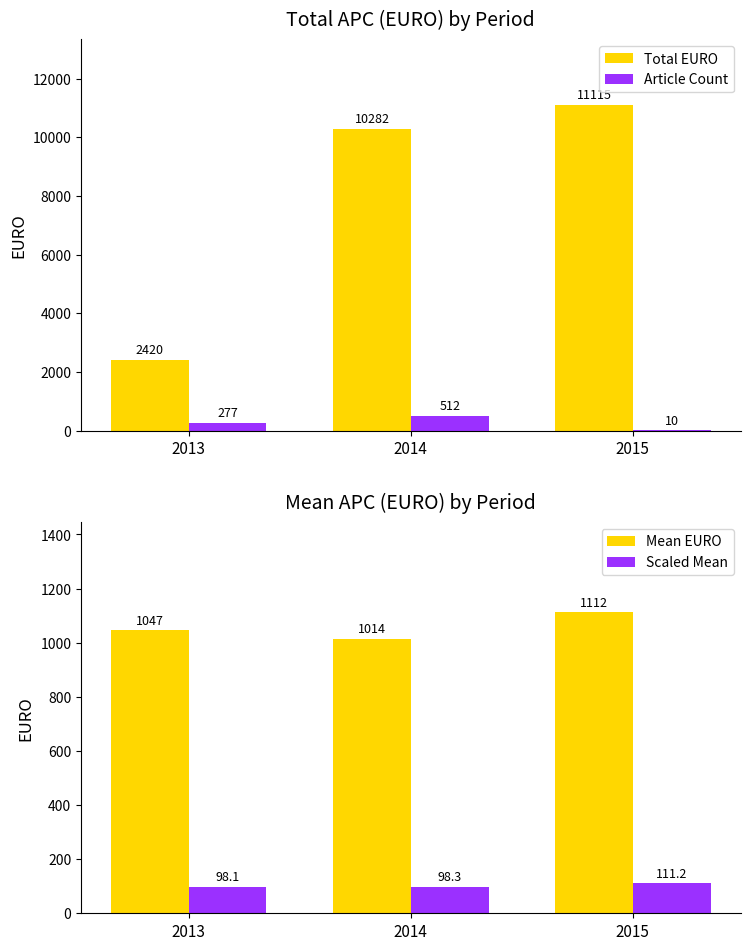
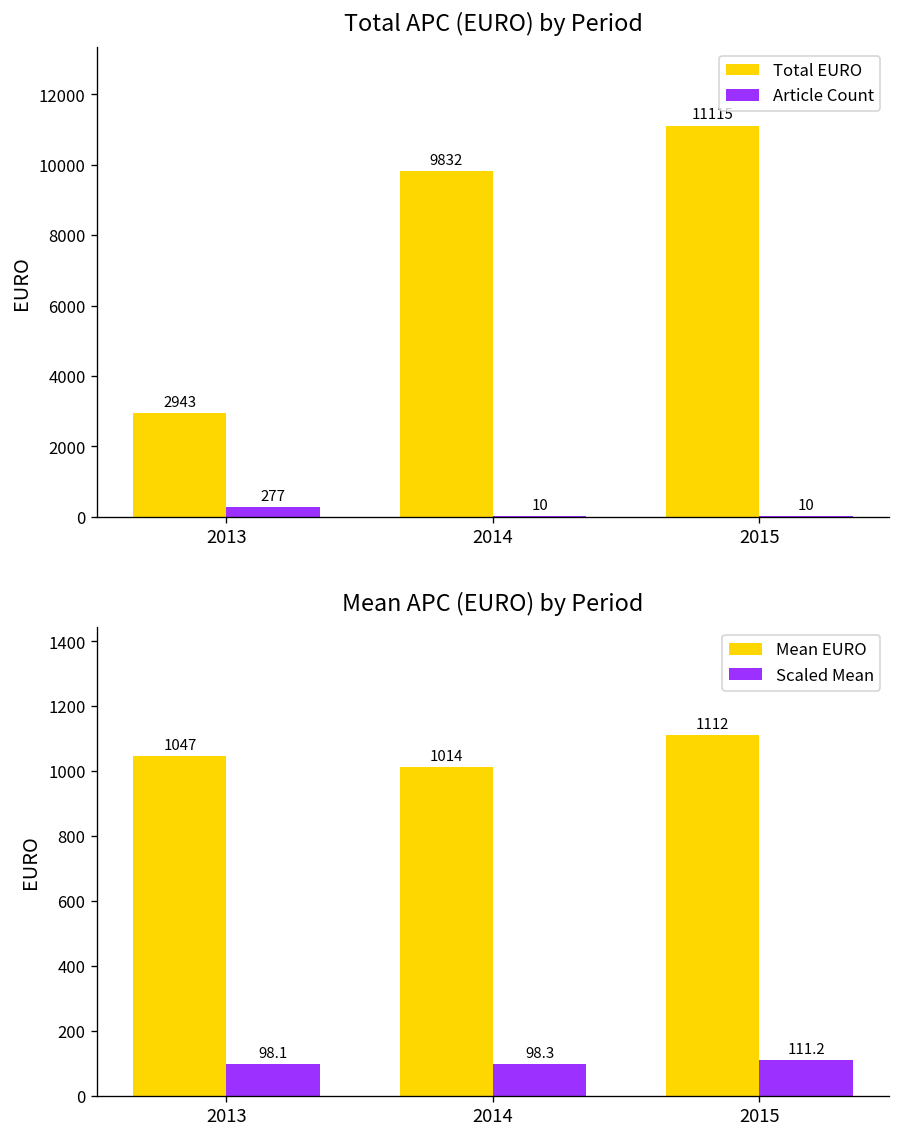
Total APC (EURO) by Period, Total EURO, 2013: 2420 -> 2943
Total APC (EURO) by Period, Total EURO, 2014: 10282 -> 9832
Total APC (EURO) by Period, Article Count, 2014: 512 -> 10
